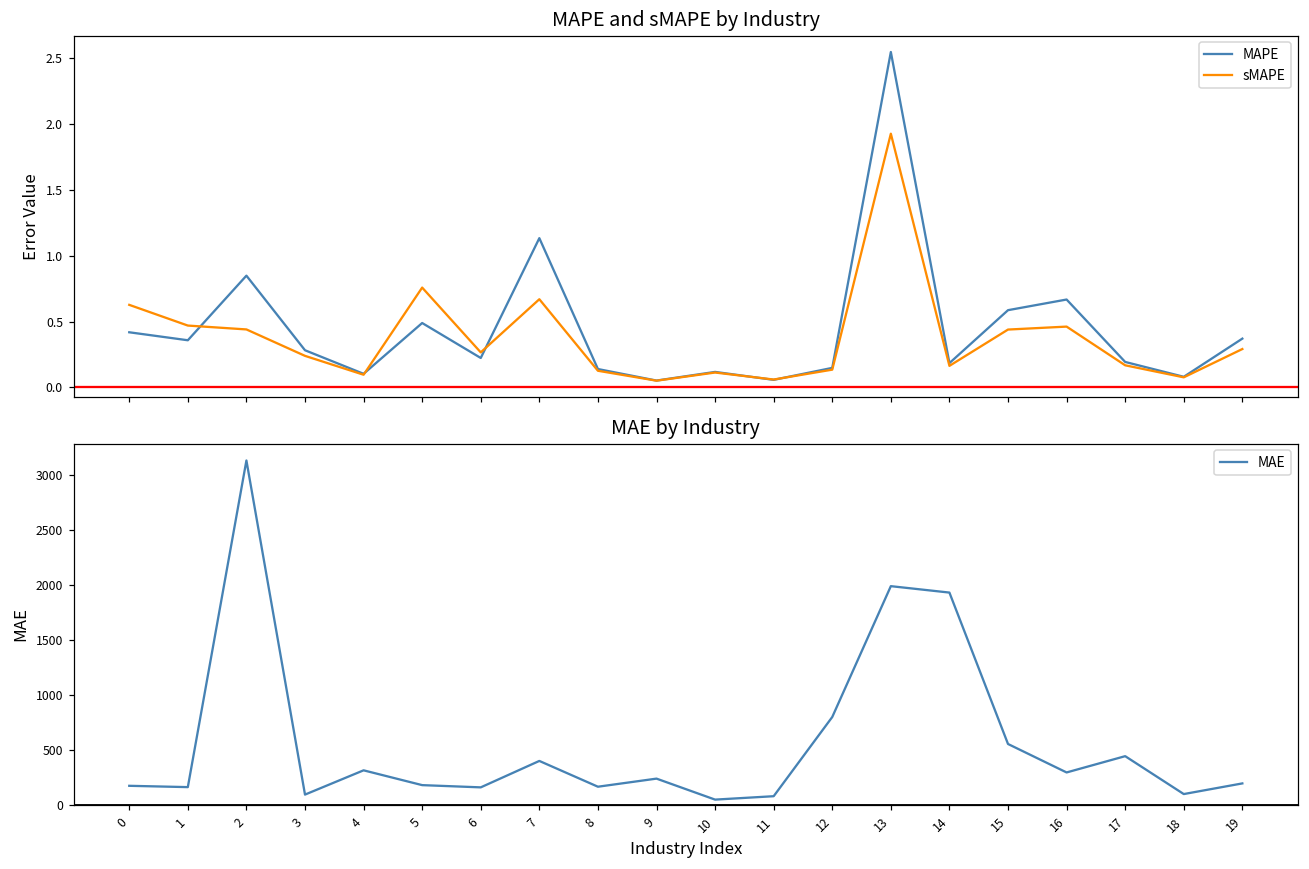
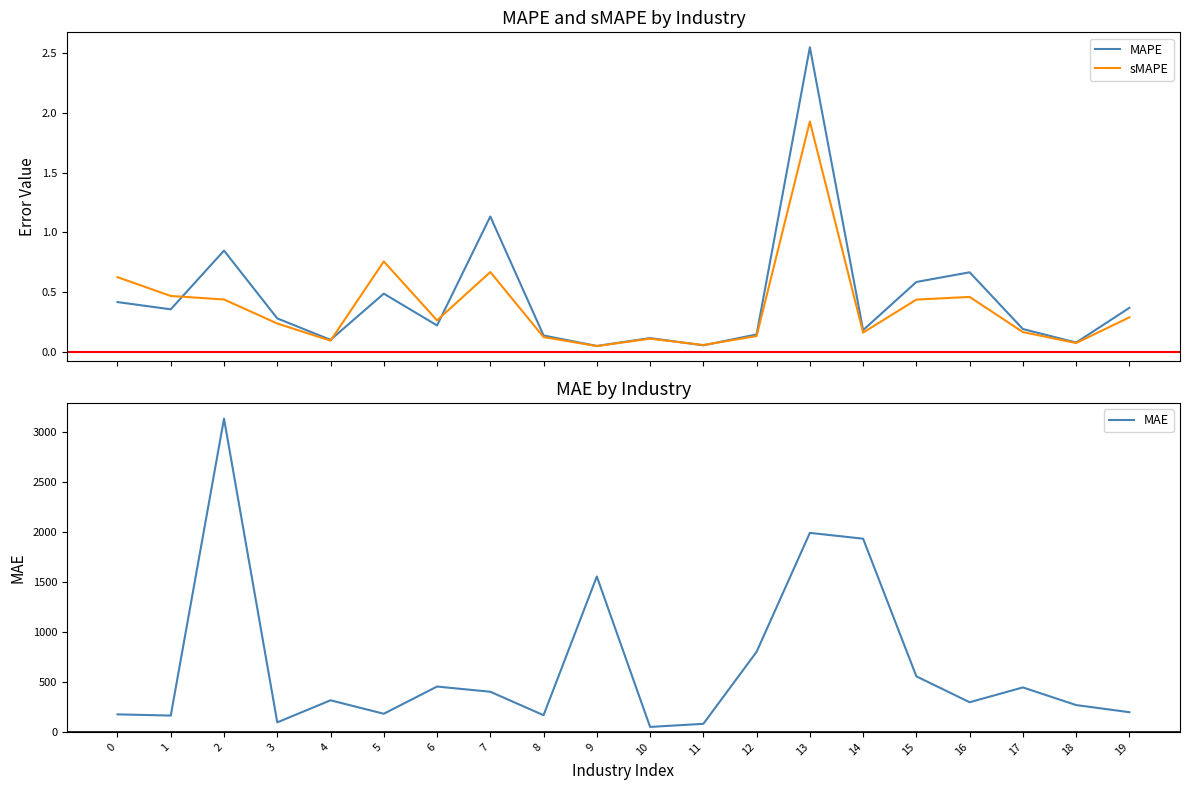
MAE by Industry, 6: 160 -> 450
MAE by Industry, 9: 240 -> 1550
MAE by Industry, 18: 100 -> 270
